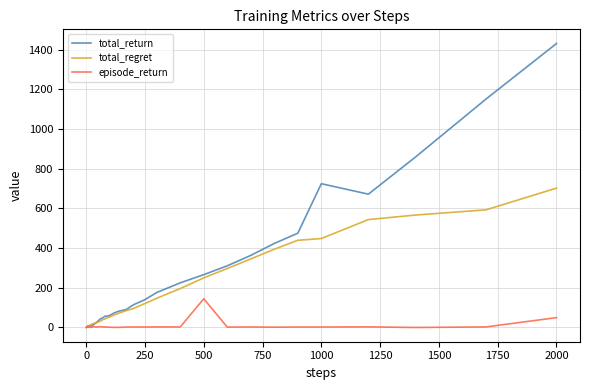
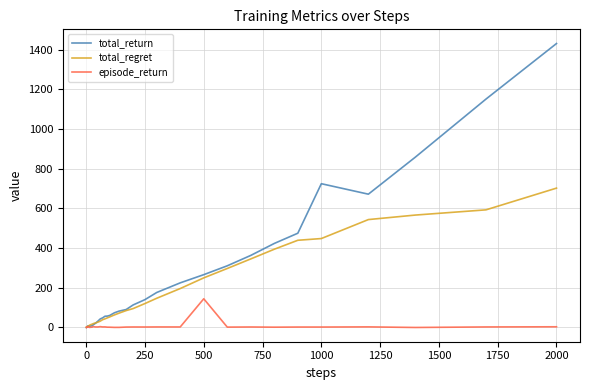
episode_return, 2000: 50 -> 0
